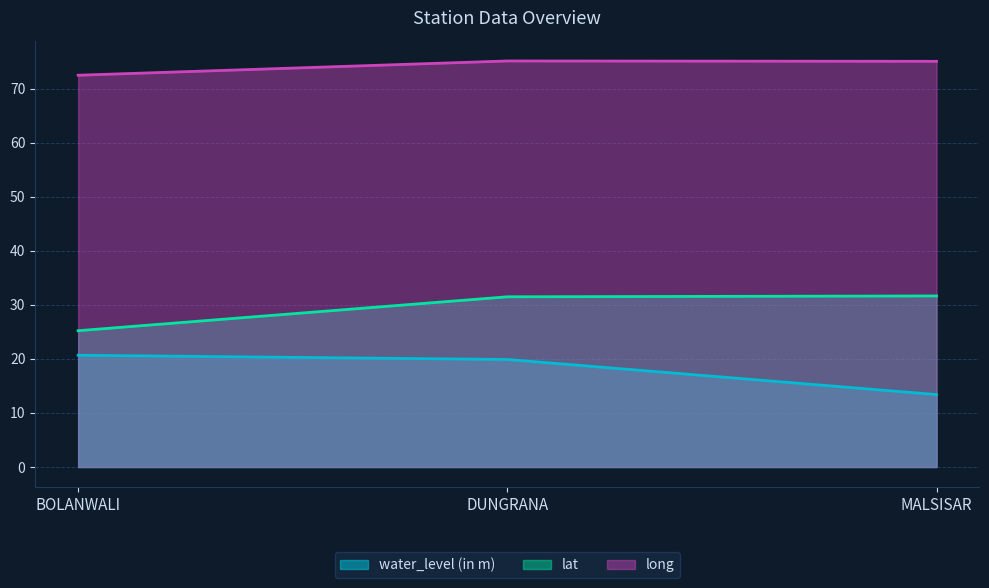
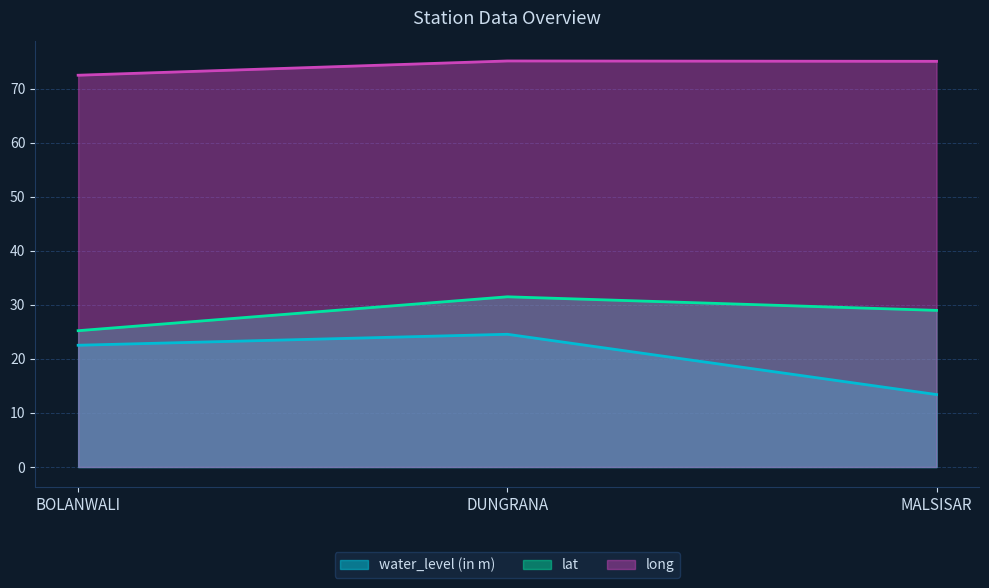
water_level (in m), BOLANWALI: 21 -> 23
water_level (in m), DUNGRANA: 20 -> 25
lat, MALSISAR: 32 -> 29
